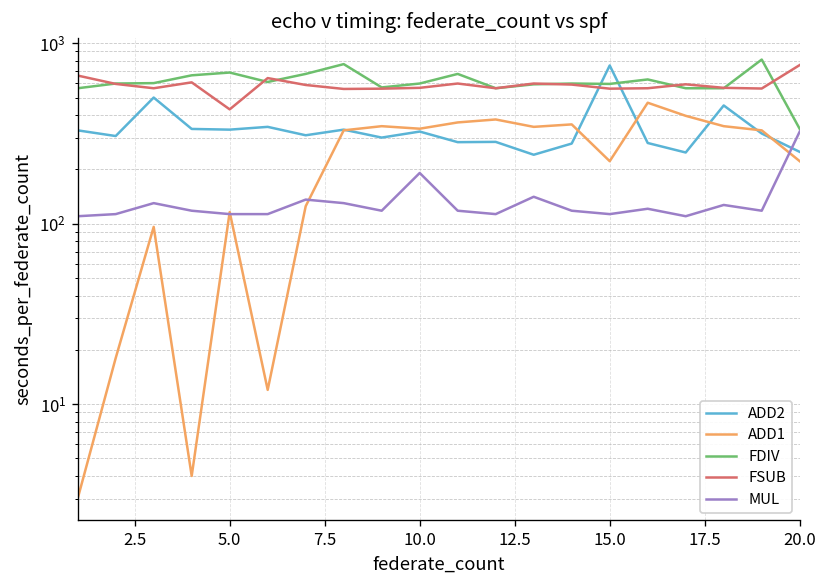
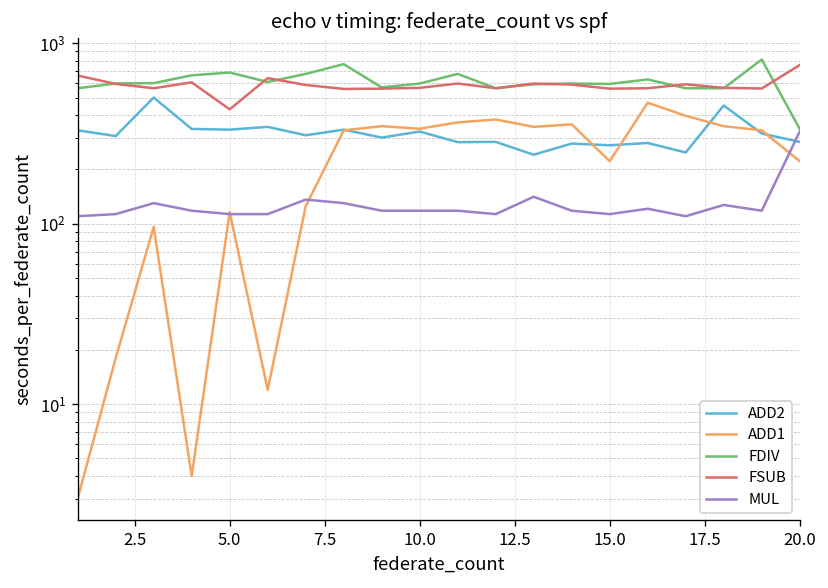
MUL, 10.0: 190 -> 120
ADD2, 15.0: 800 -> 270
ADD2, 20.0: 250 -> 280
